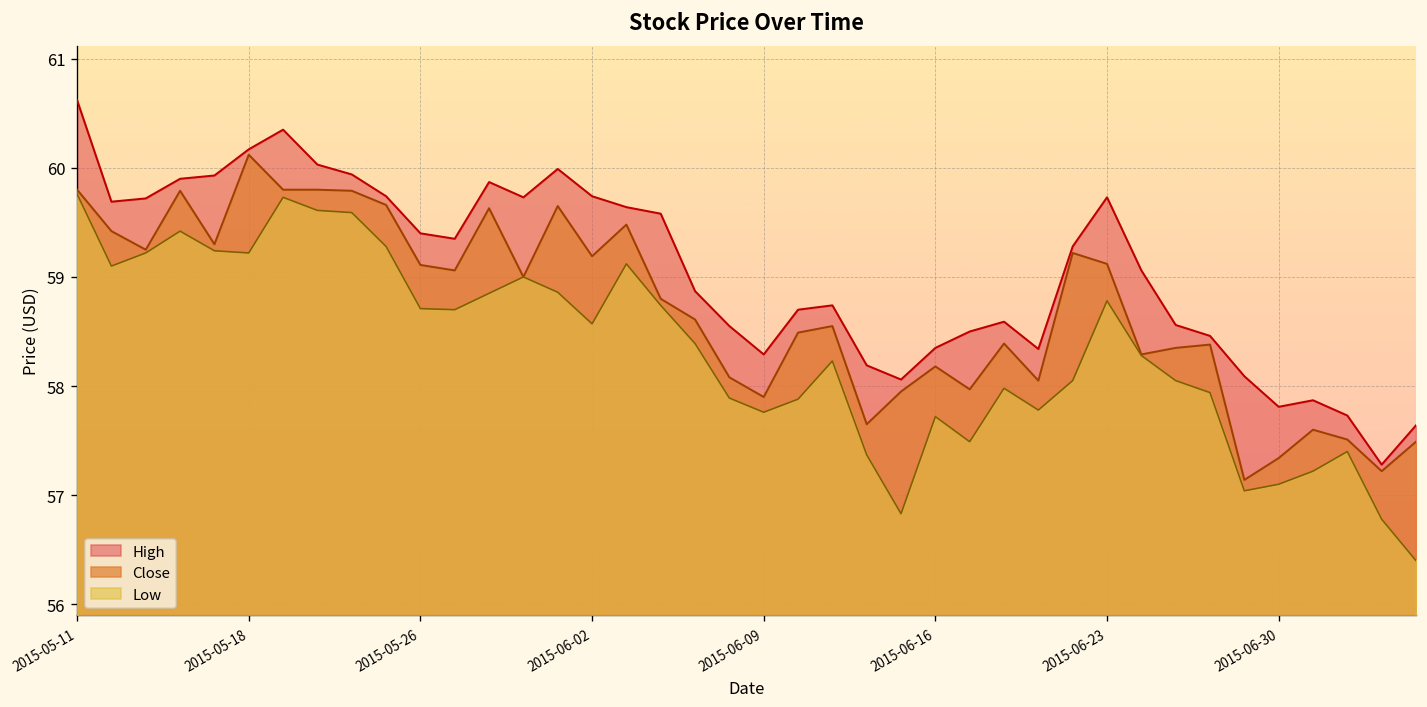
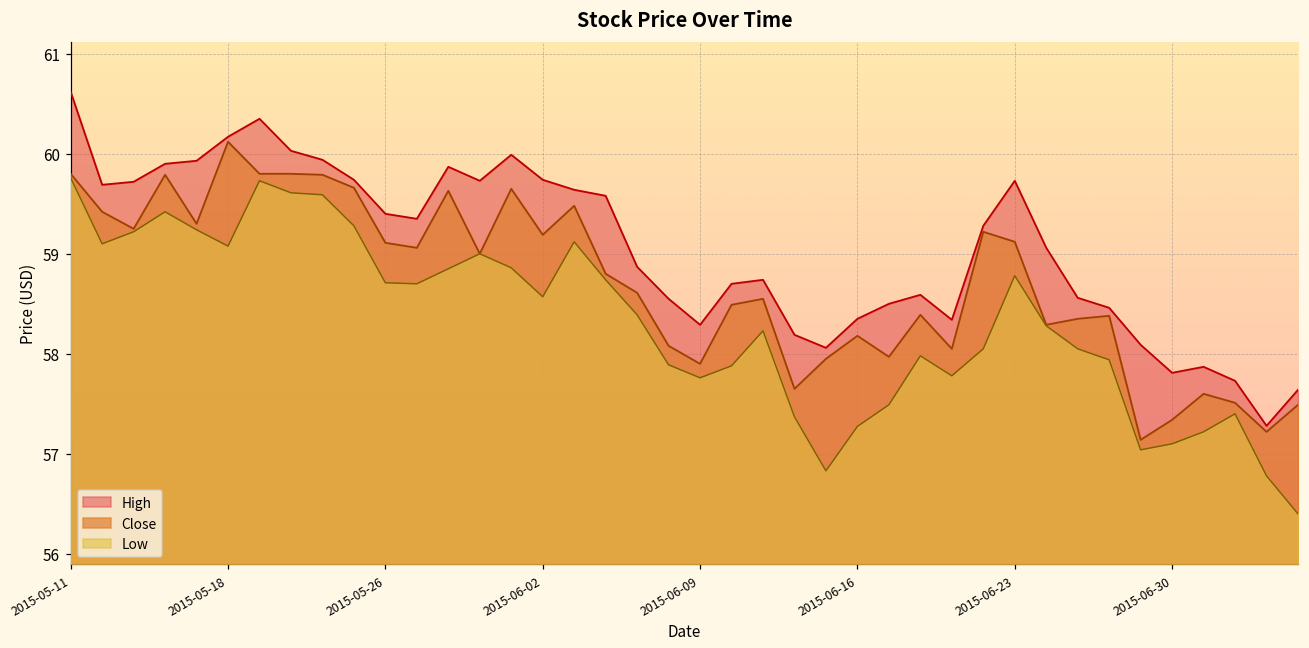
Low, 2015-05-18: 59.2 -> 59.1
Low, 2015-06-16: 57.7 -> 57.3
